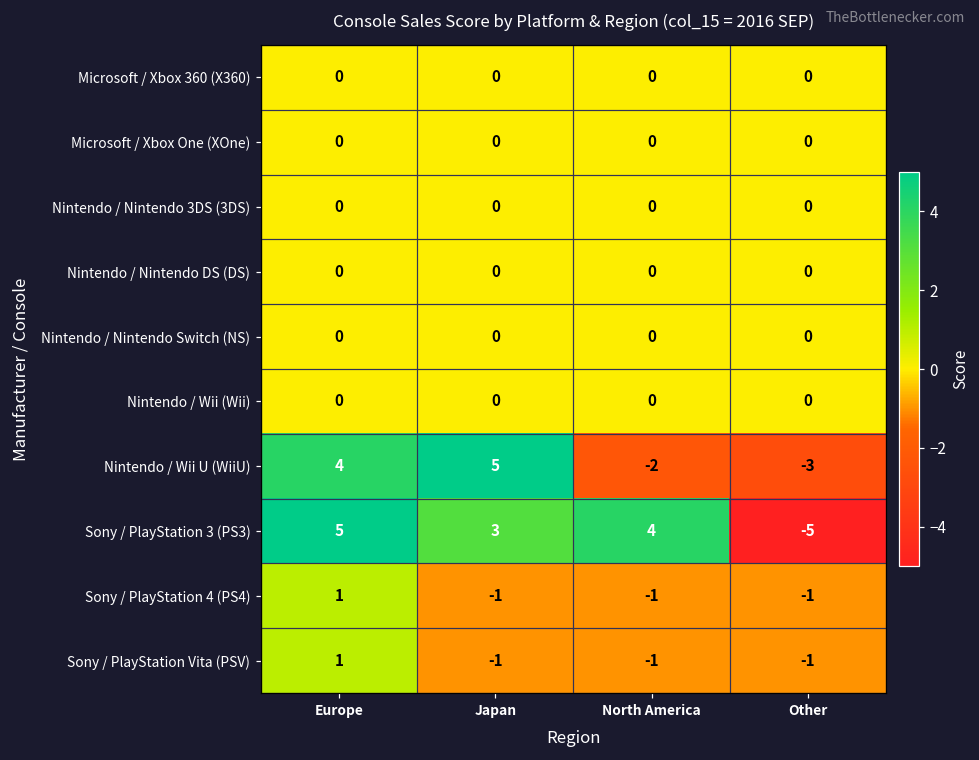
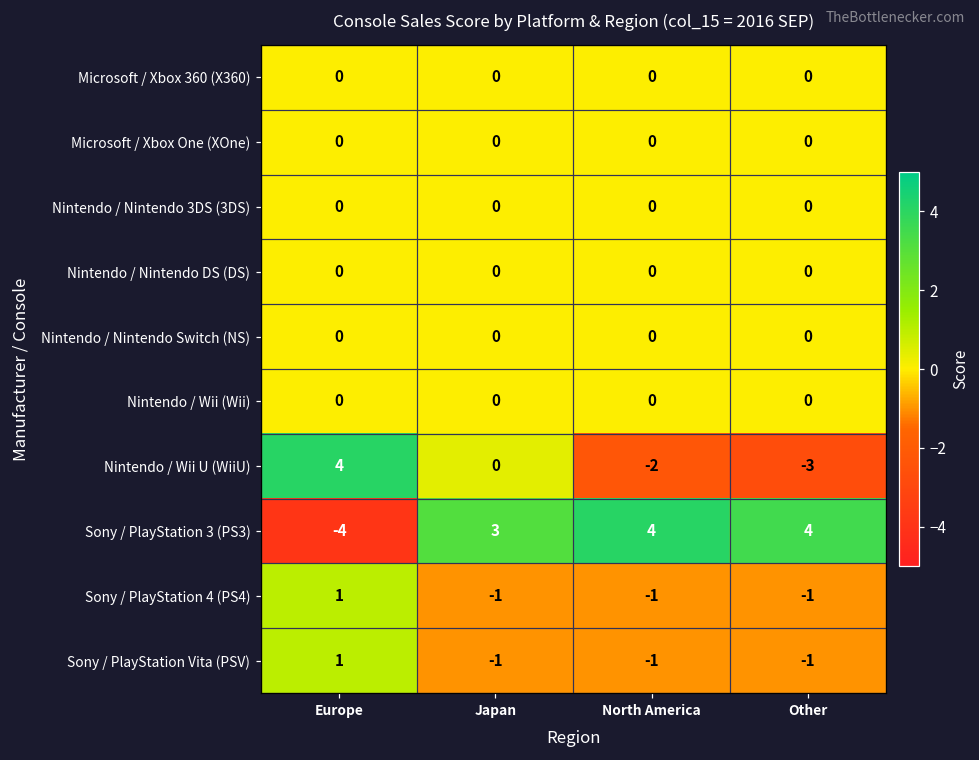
Nintendo / Wii U (WiiU), Japan: 5 -> 0
Sony / PlayStation 3 (PS3), Europe: 5 -> -4
Sony / PlayStation 3 (PS3), Other: -5 -> 4
